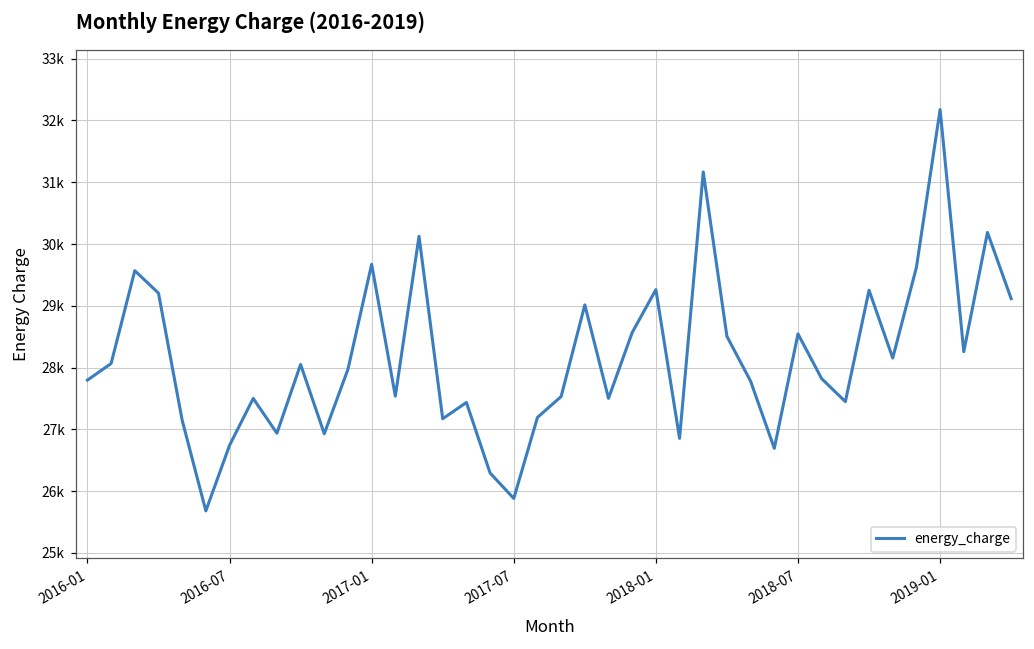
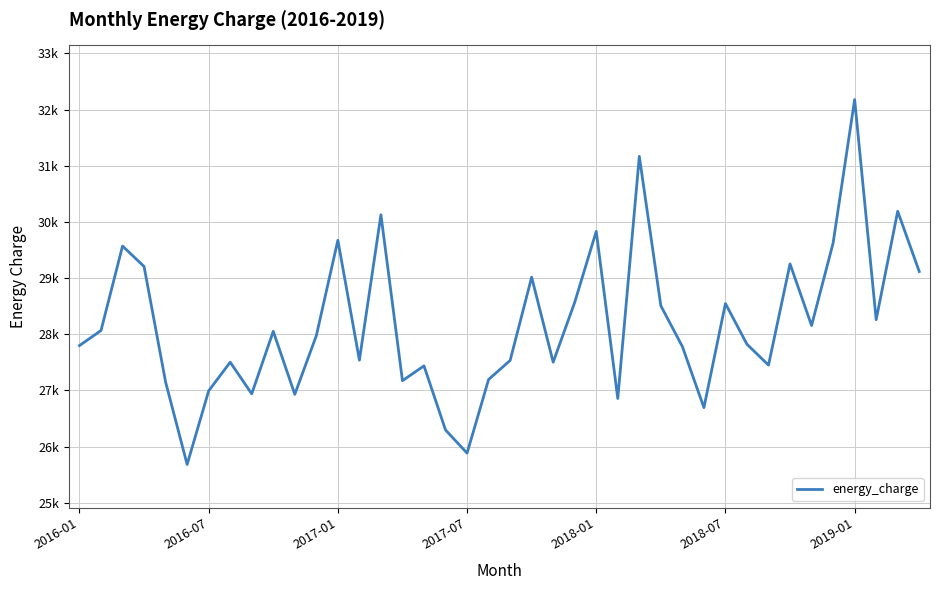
2016-07: 26700 -> 27000
2018-01: 29300 -> 29800
